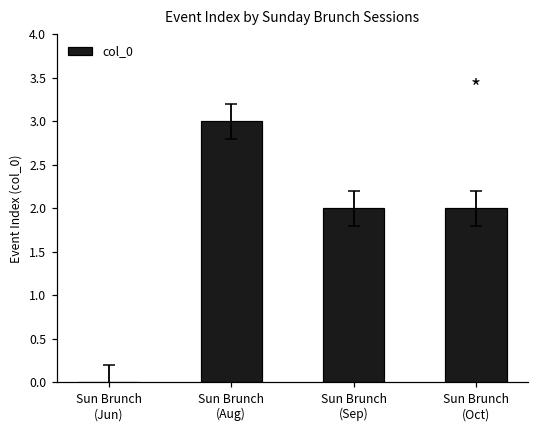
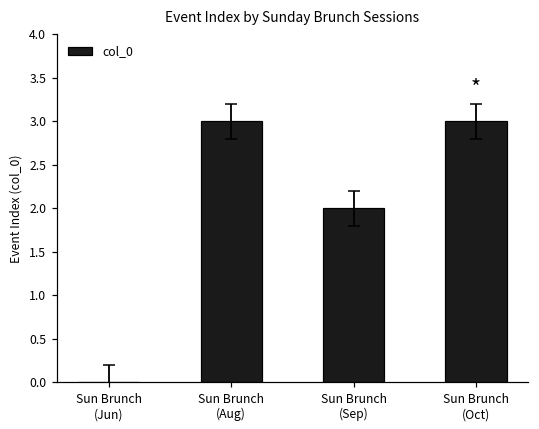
col_0, Sun Brunch (Oct): 2 -> 3
